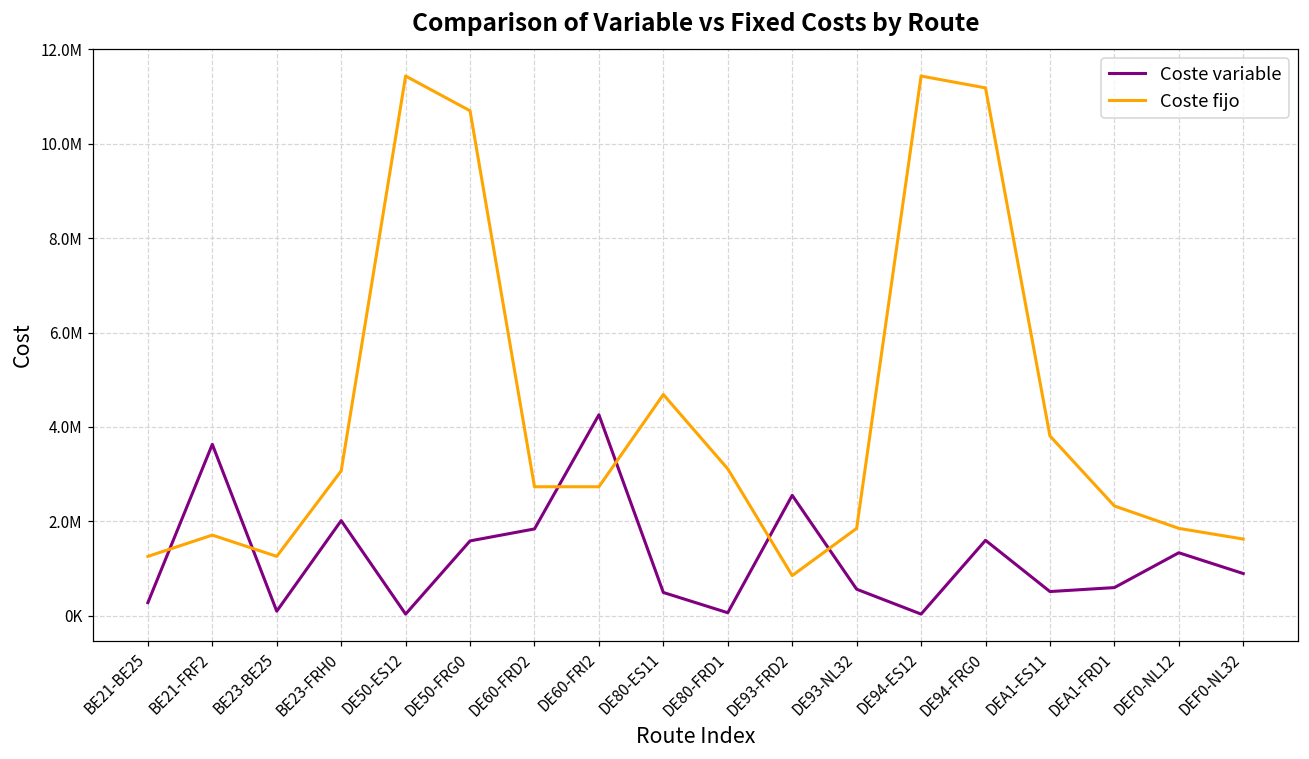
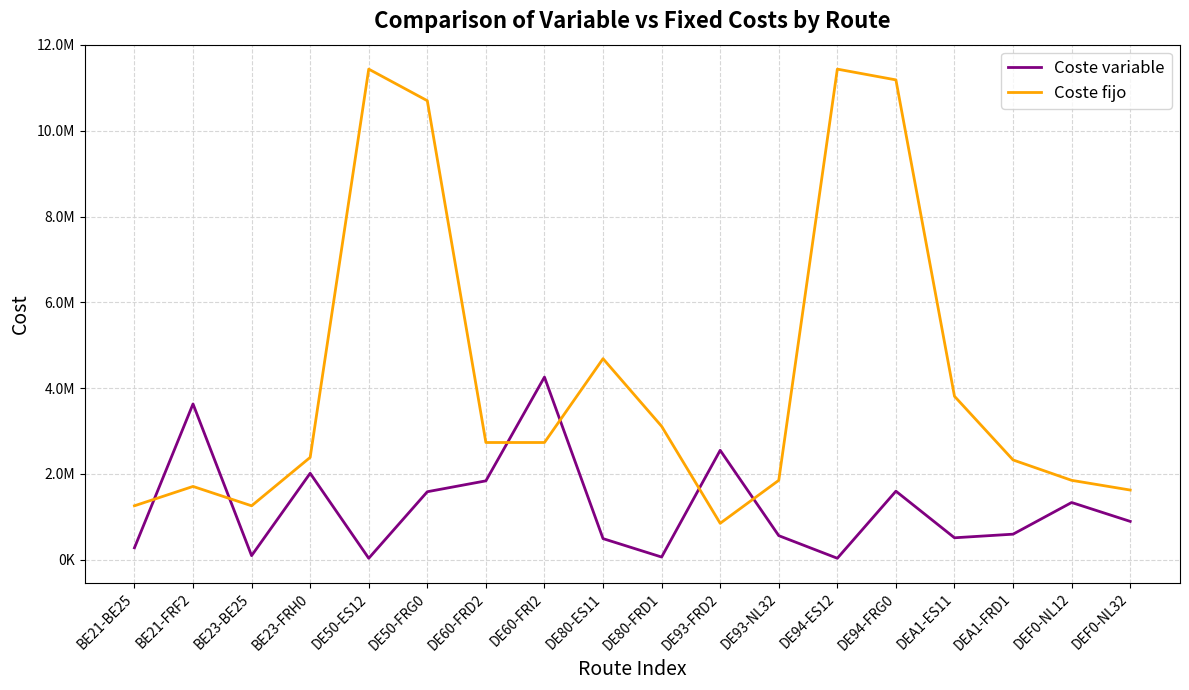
Coste fijo, BE23-FRH0: 3100000 -> 2400000
